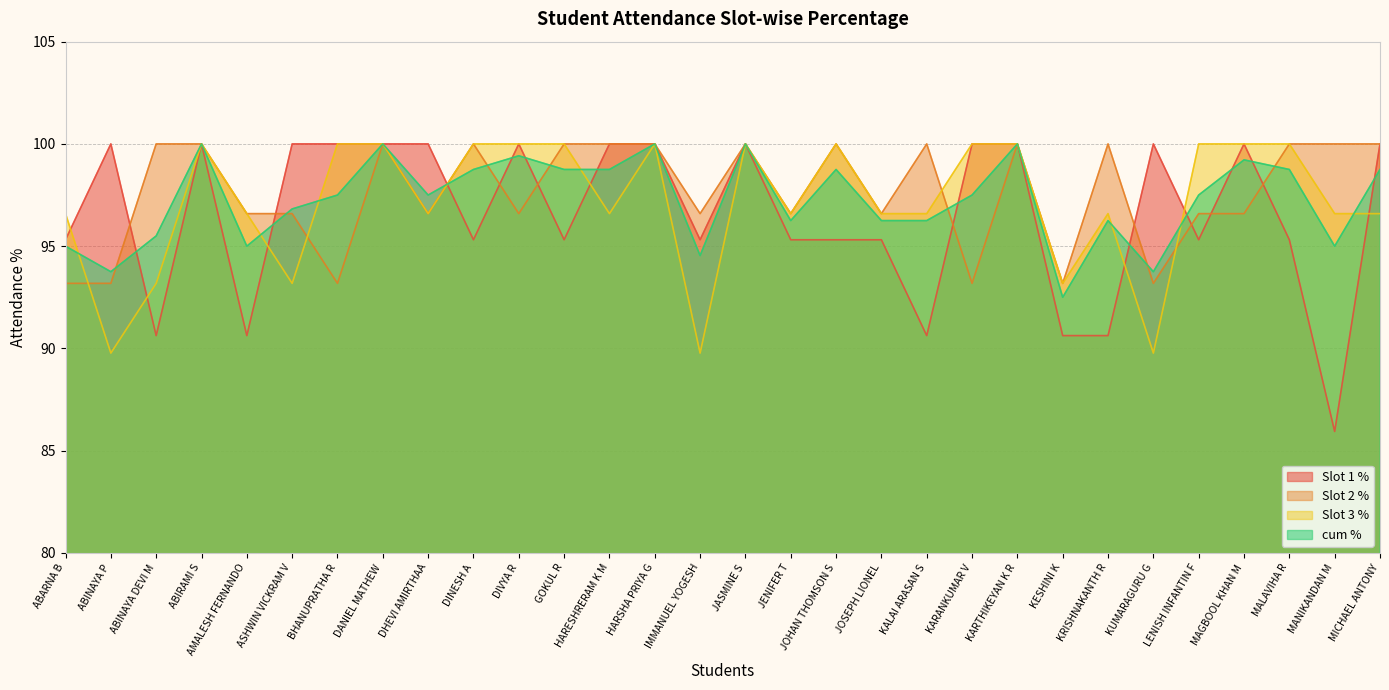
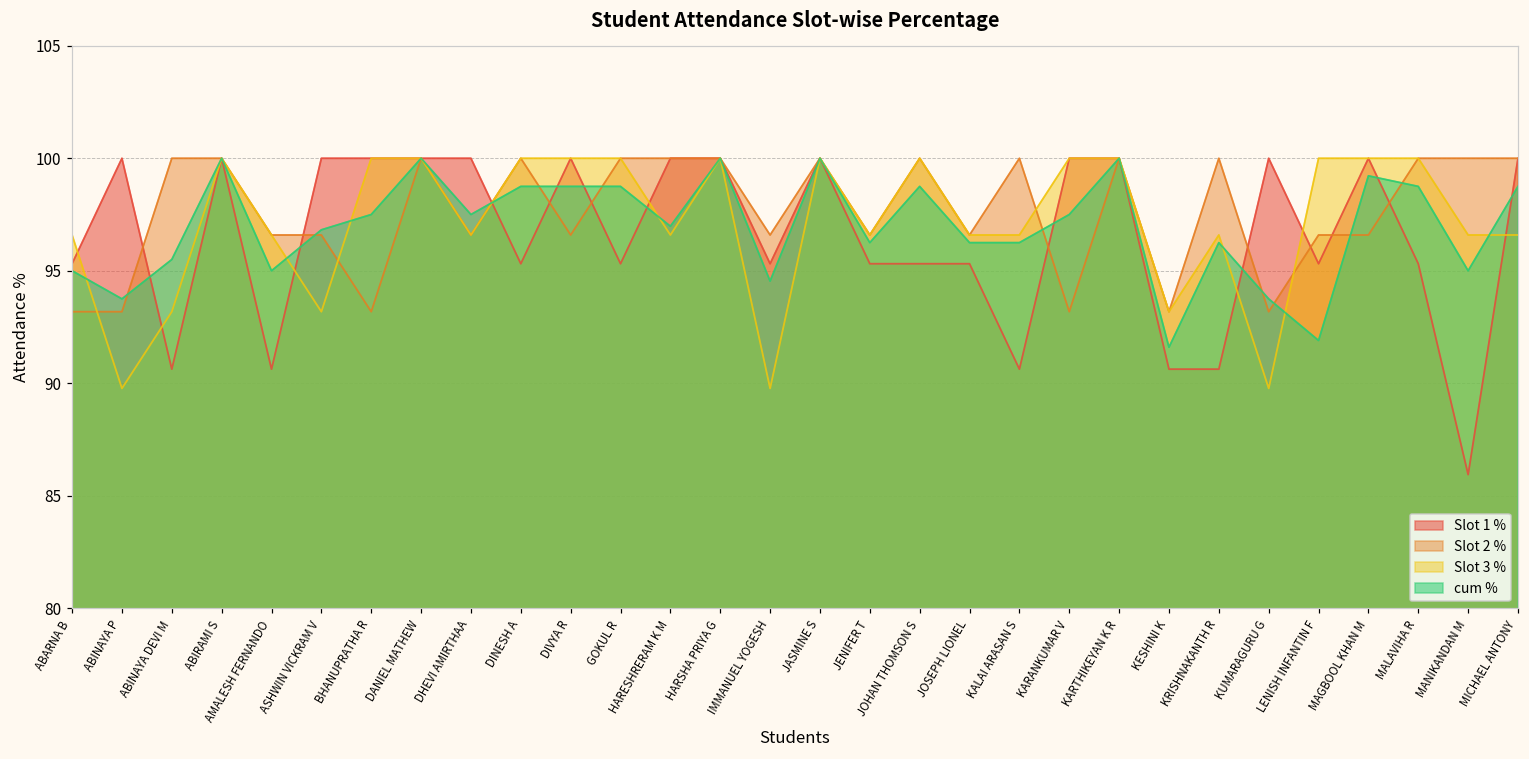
cum %, DIVYA R: 99.4 -> 98.8
cum %, HARESHRERAM K M: 98.8 -> 97.0
cum %, KESHINI K: 92.5 -> 91.6
cum %, LENISH INFANTIN F: 97.5 -> 91.9
